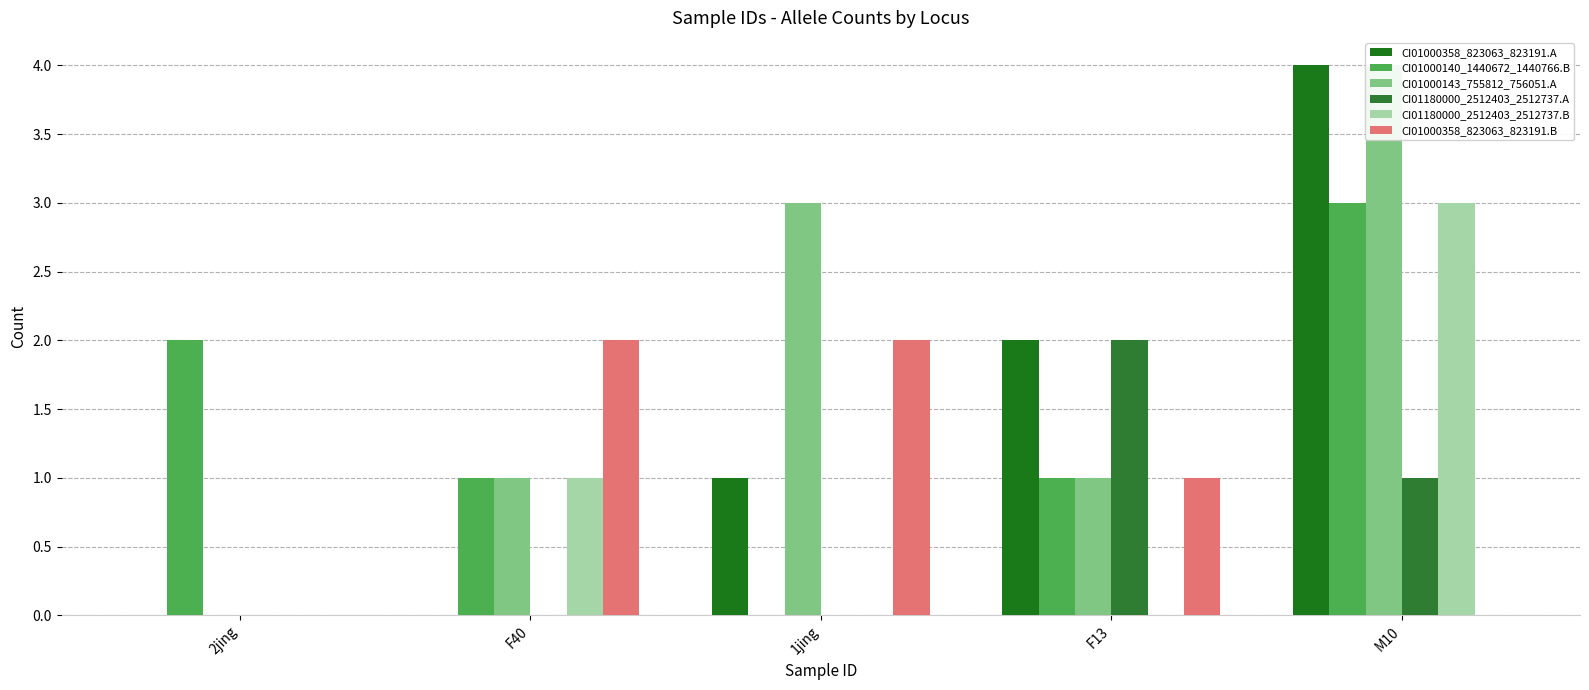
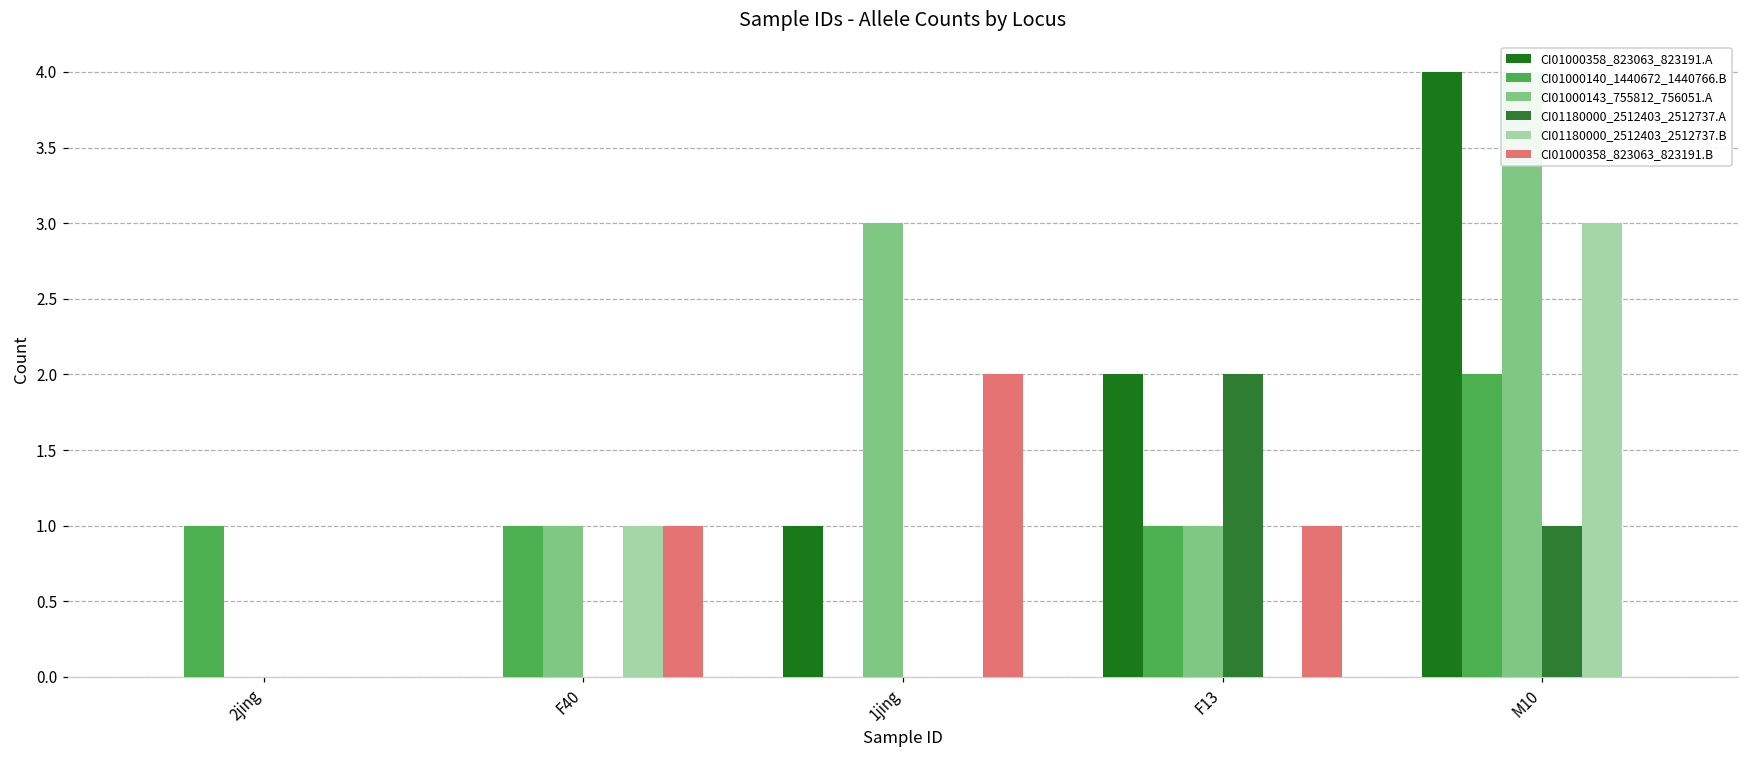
CI01000140_1440672_1440766.B, 2jing: 2 -> 1
CI01000358_823063_823191.B, F40: 2 -> 1
CI01000140_1440672_1440766.B, M10: 3 -> 2
